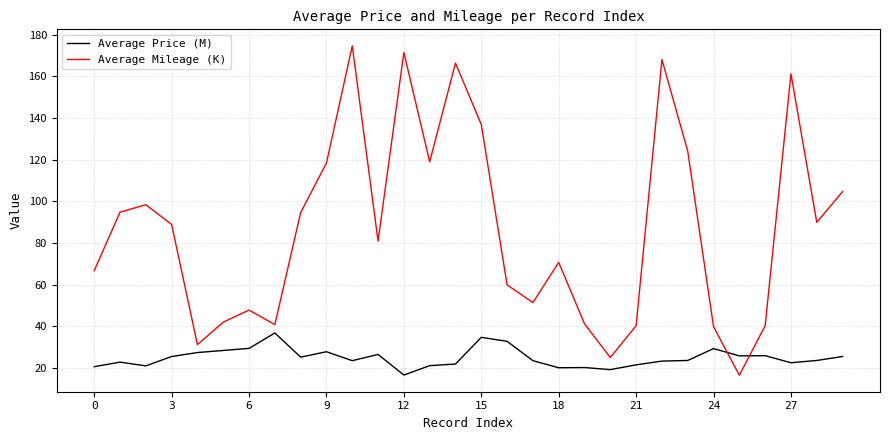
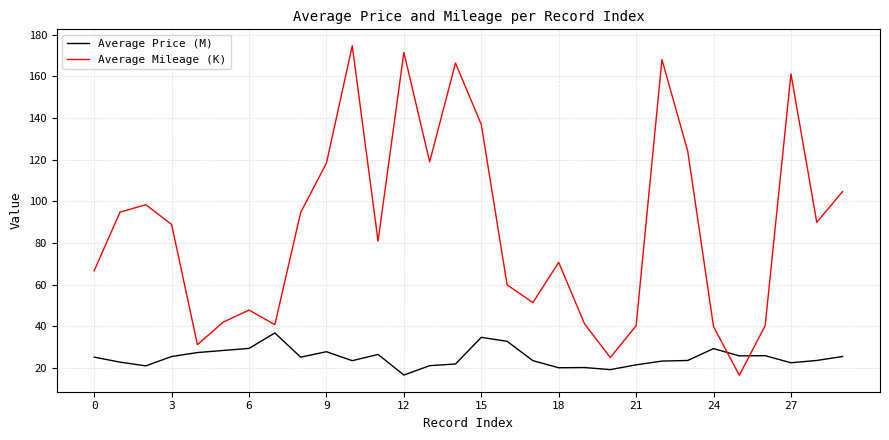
Average Price (M), 0: 21 -> 25
